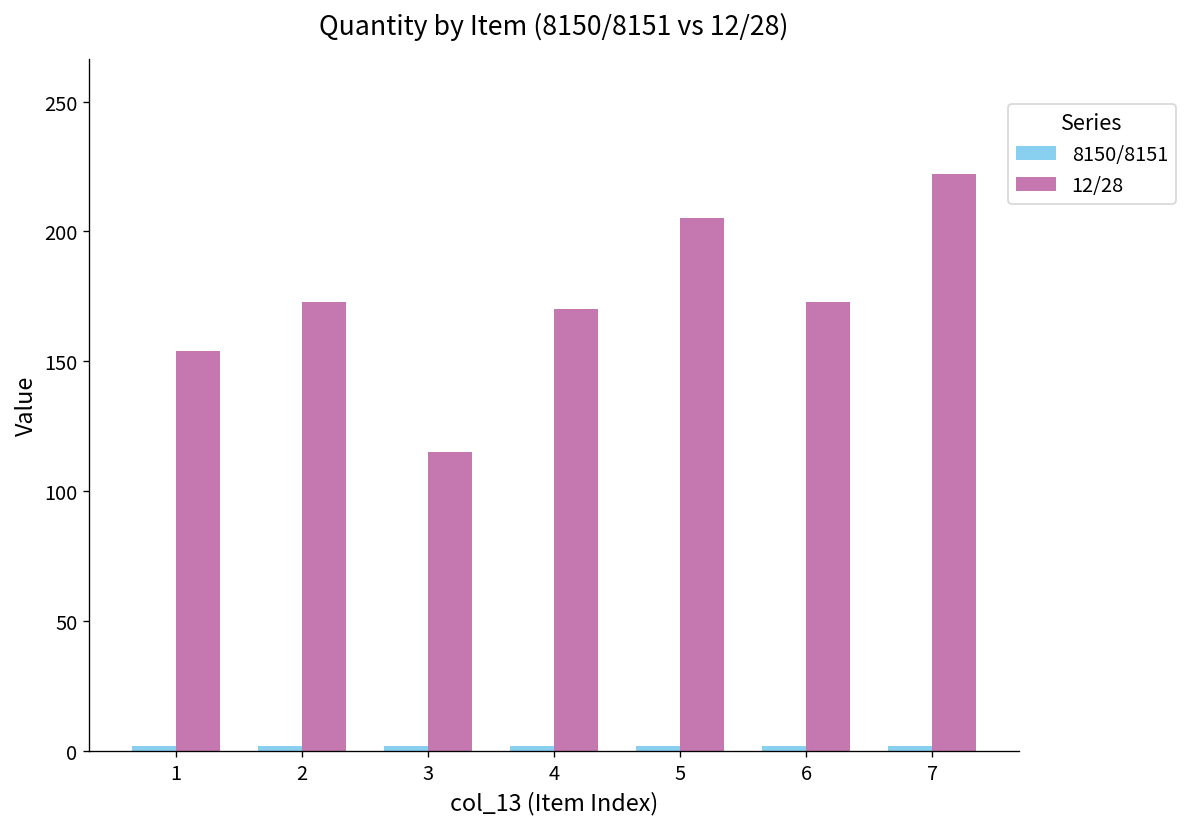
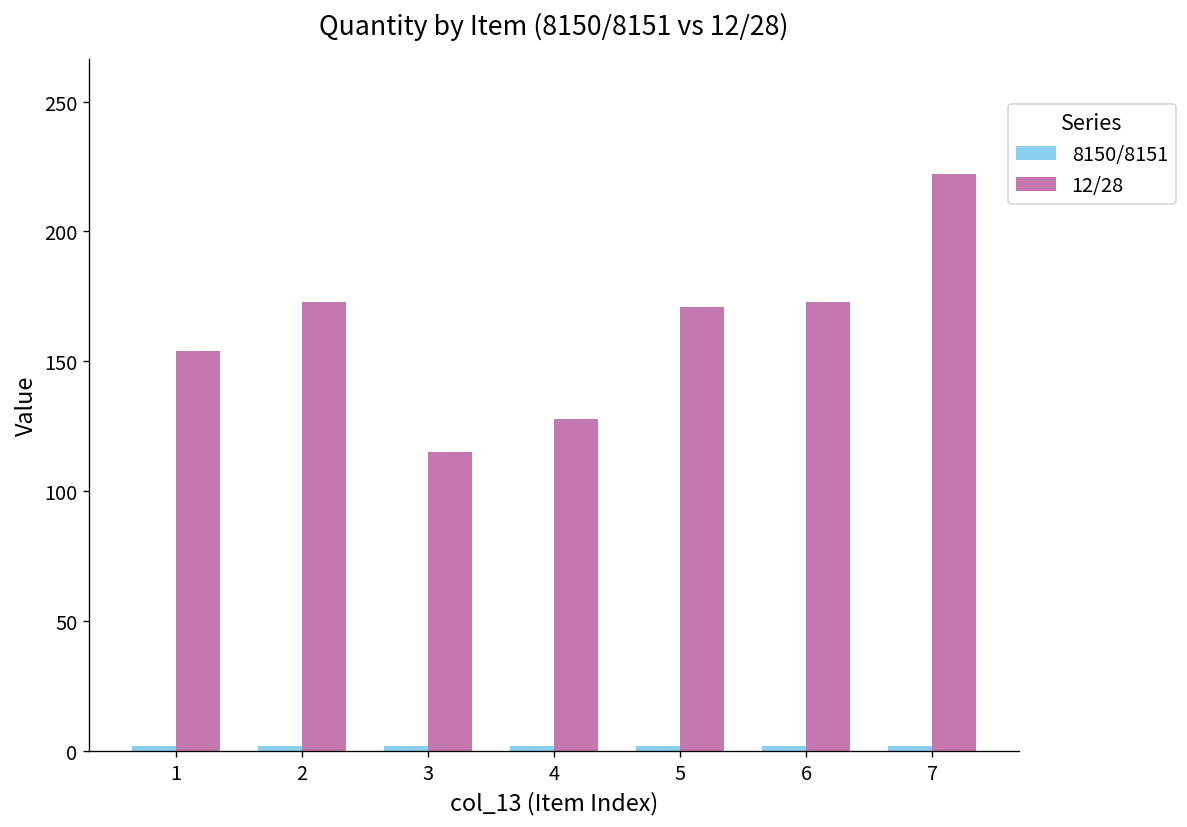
12/28, 4: 170 -> 128
12/28, 5: 205 -> 171
